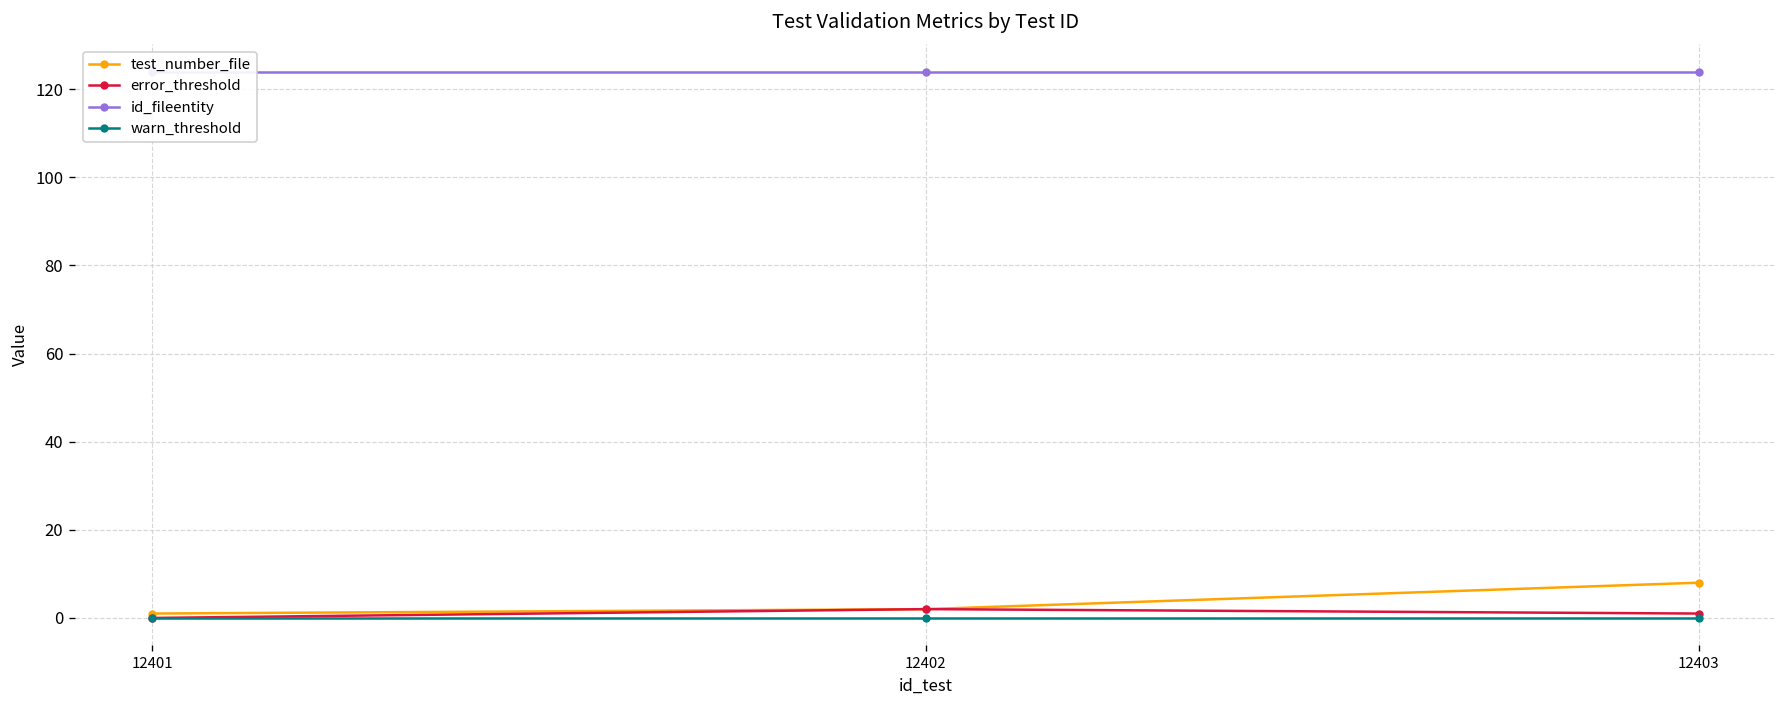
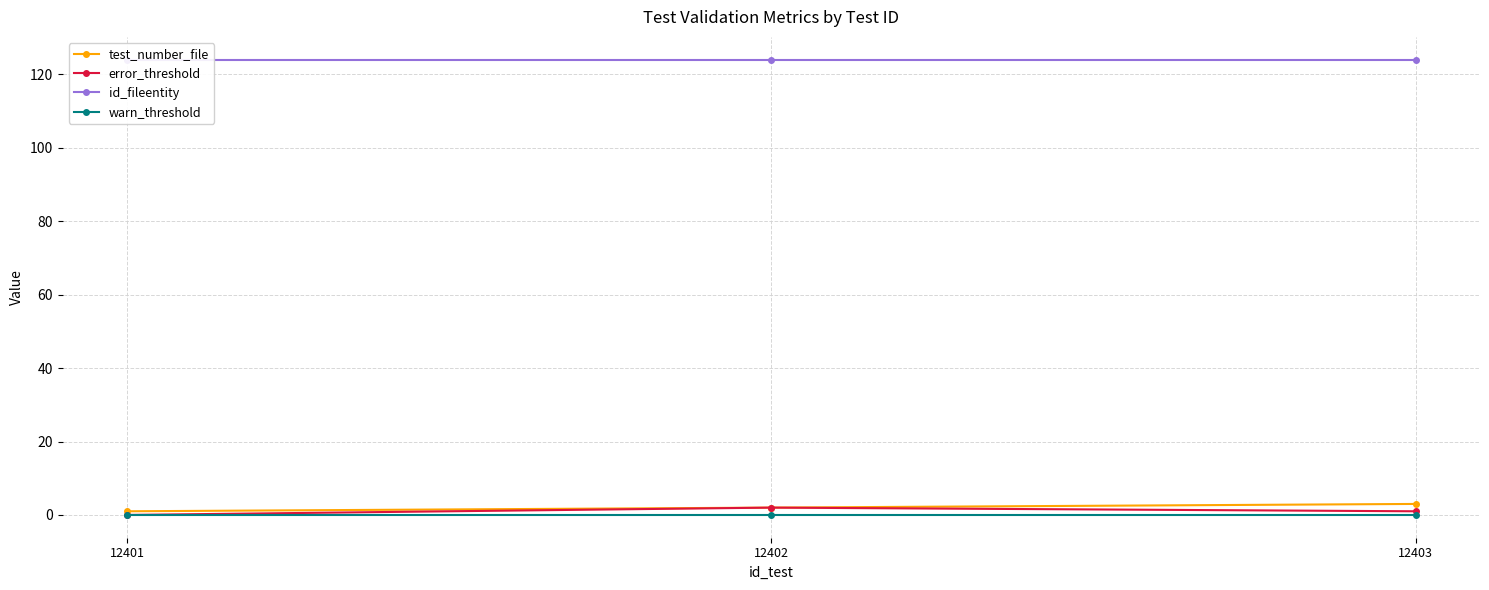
test_number_file, 12403: 8 -> 3
